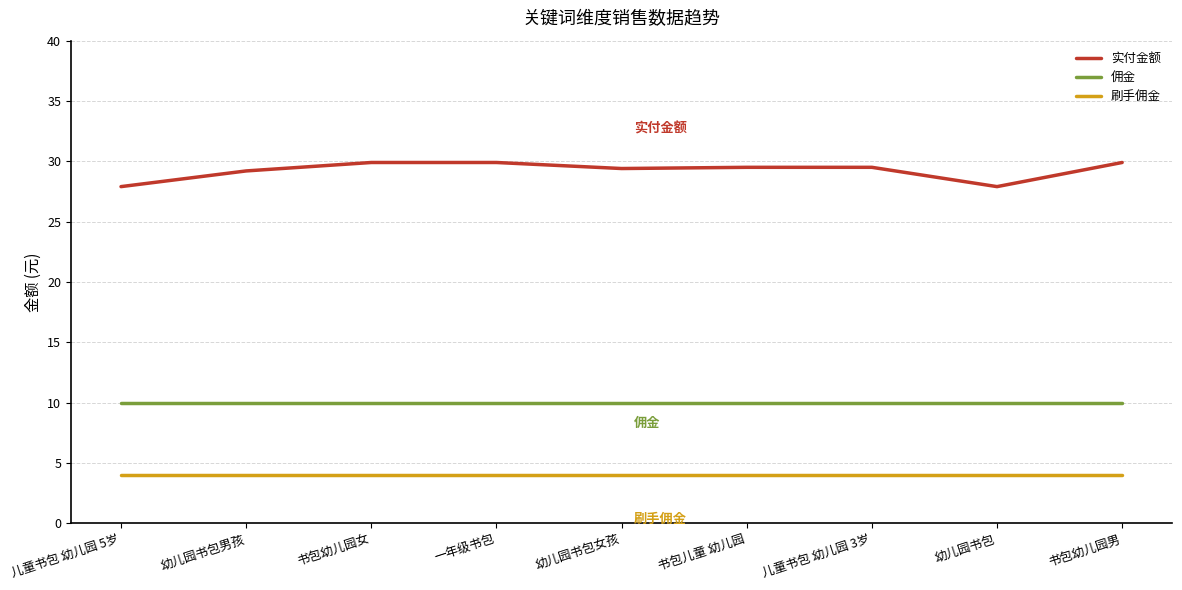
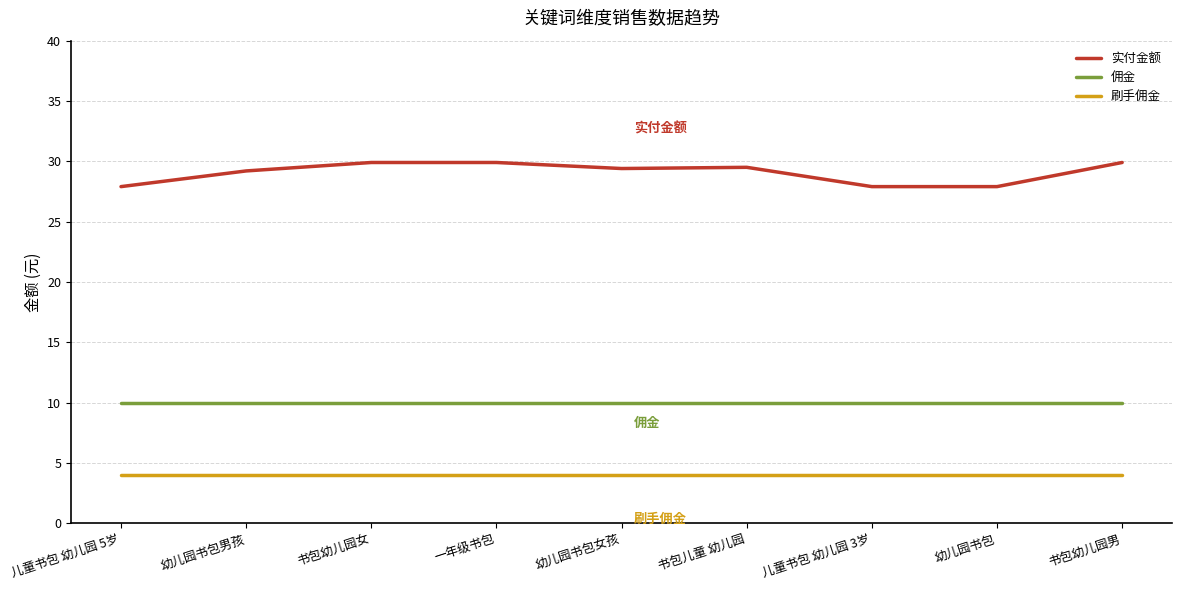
实付金额, 儿童书包 幼儿园 3岁: 29.5 -> 27.9
